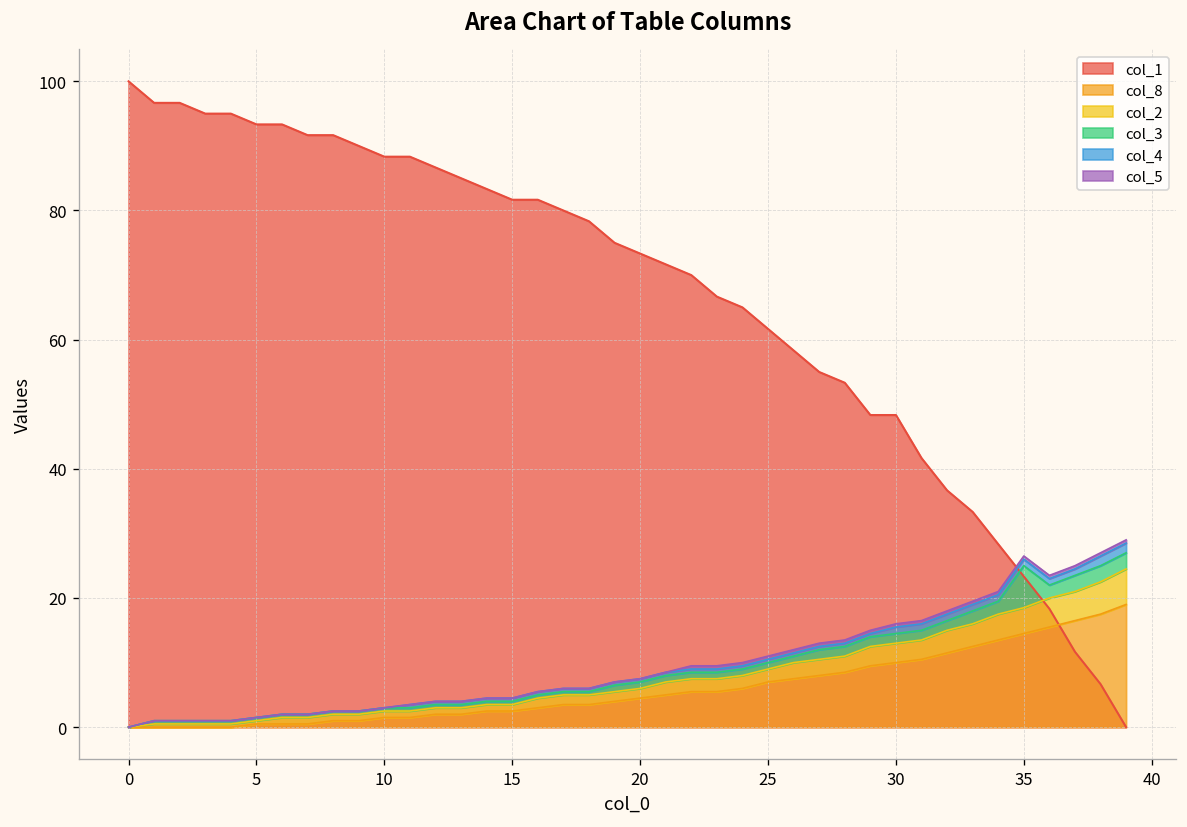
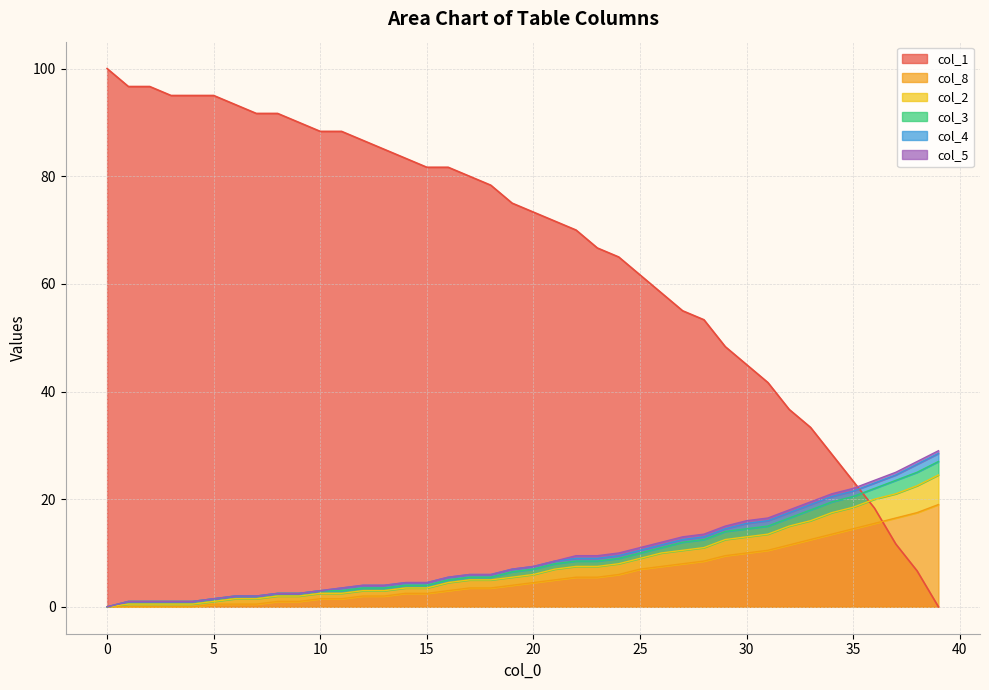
col_1, 5: 93 -> 95
col_1, 30: 48 -> 45
col_3, 35: 7 -> 2
